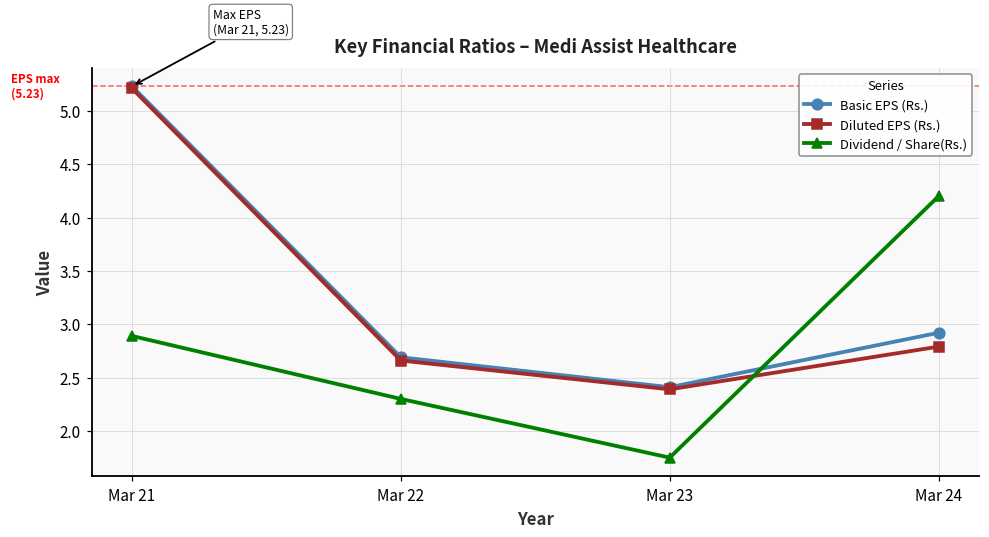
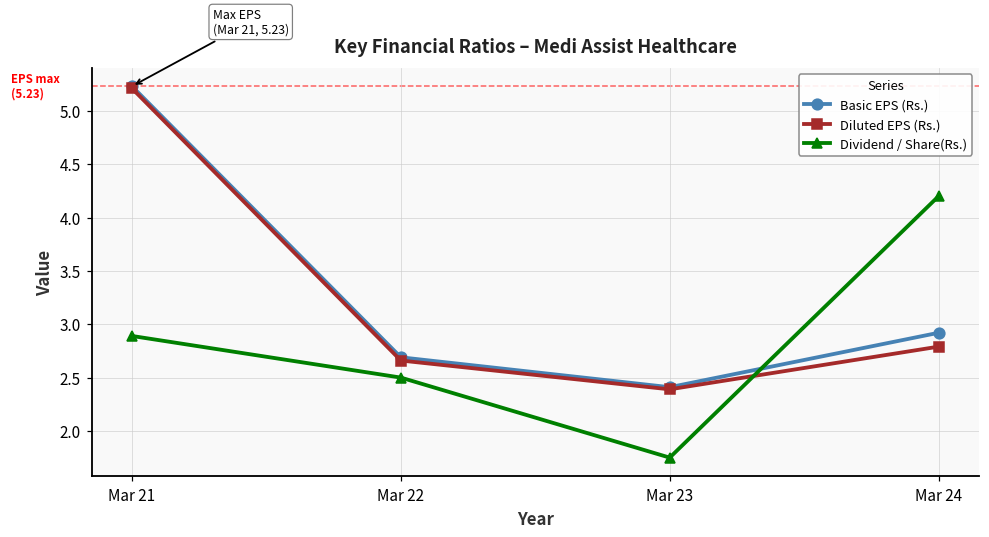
Dividend / Share(Rs.), Mar 22: 2.3 -> 2.5
